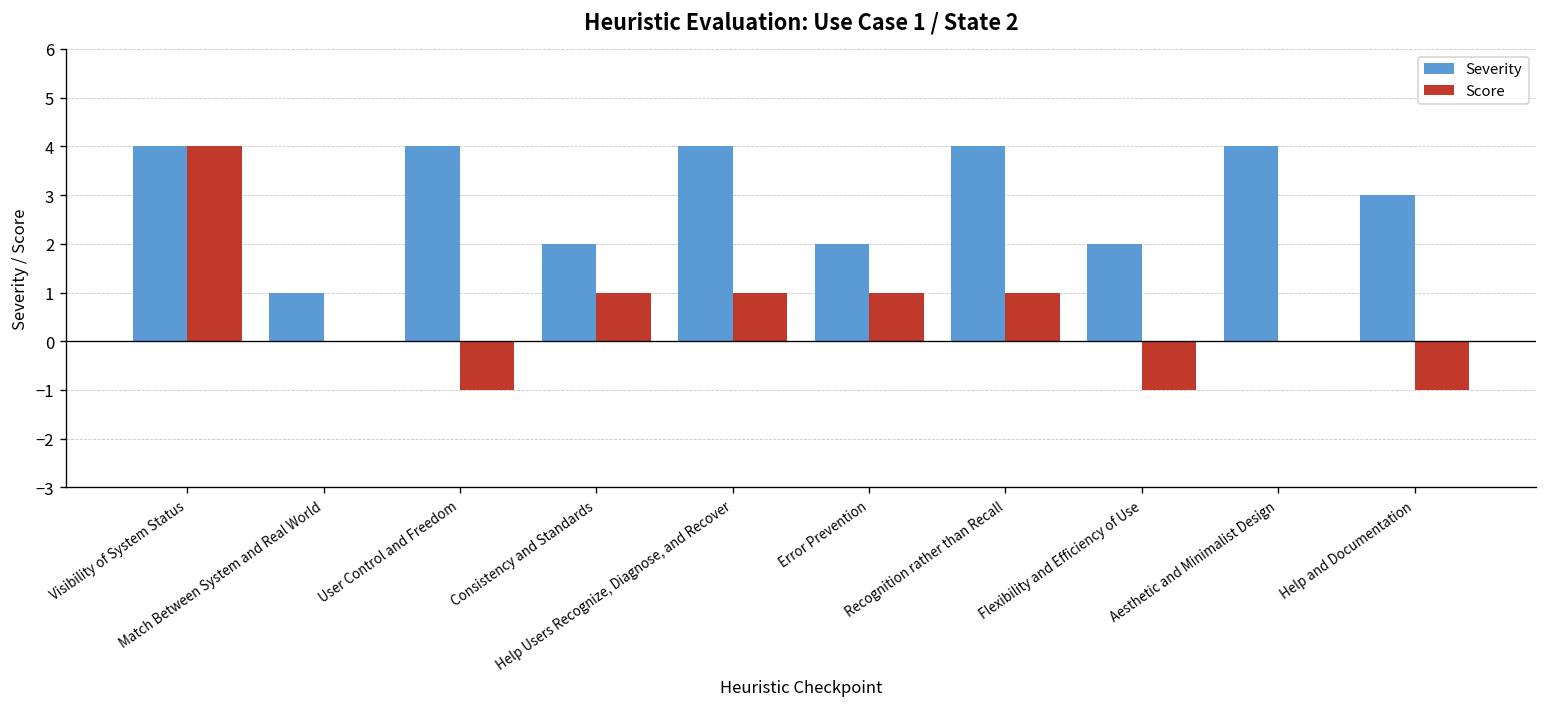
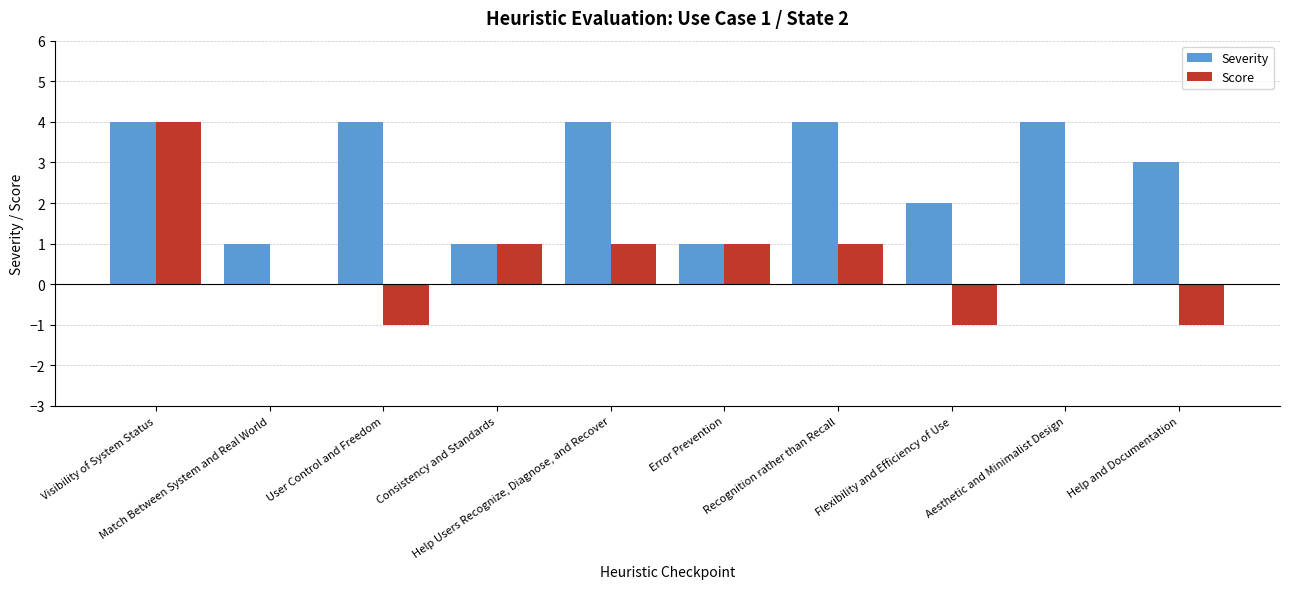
Severity, Consistency and Standards: 2 -> 1
Severity, Error Prevention: 2 -> 1
